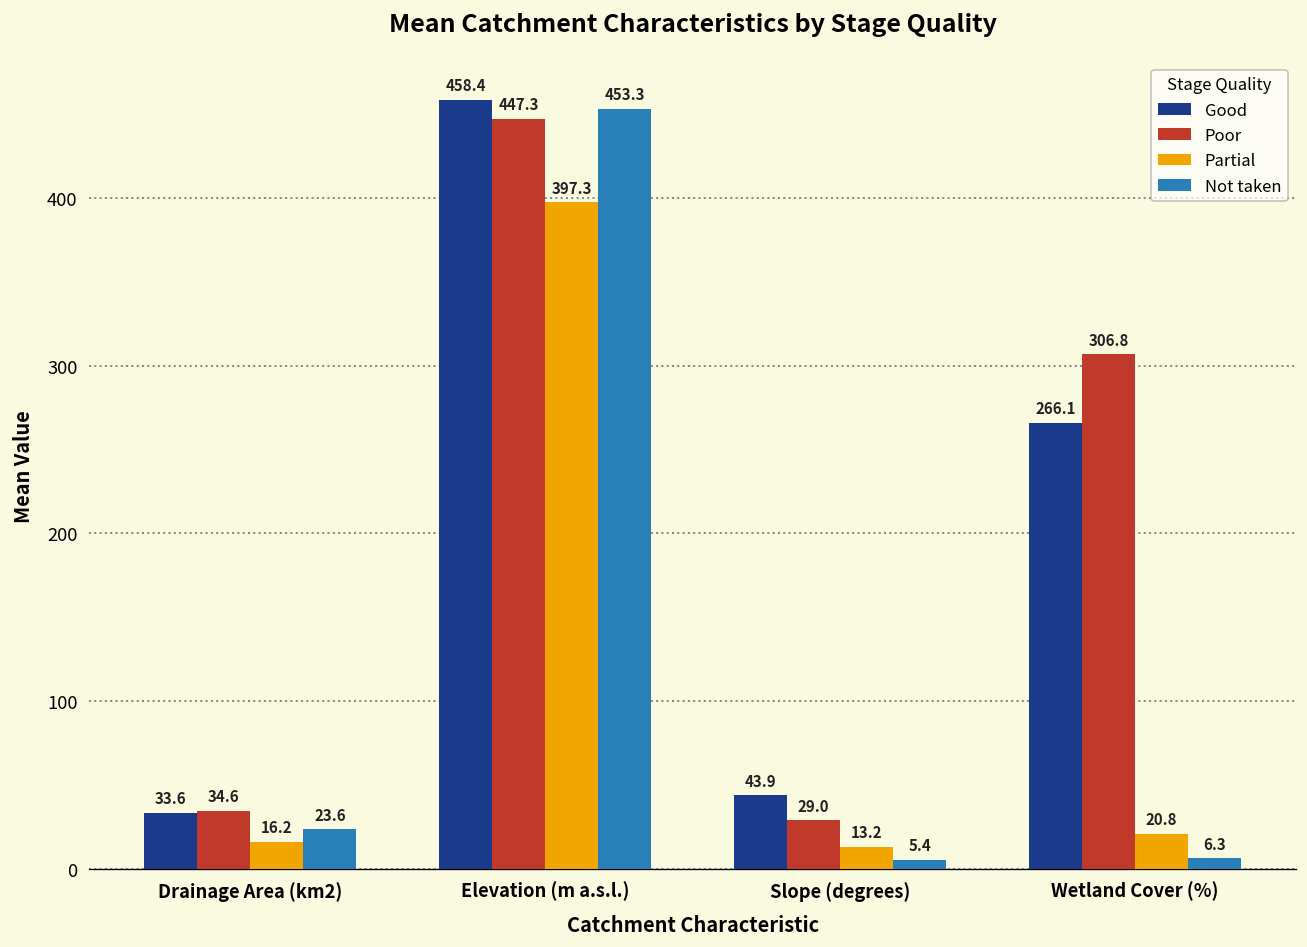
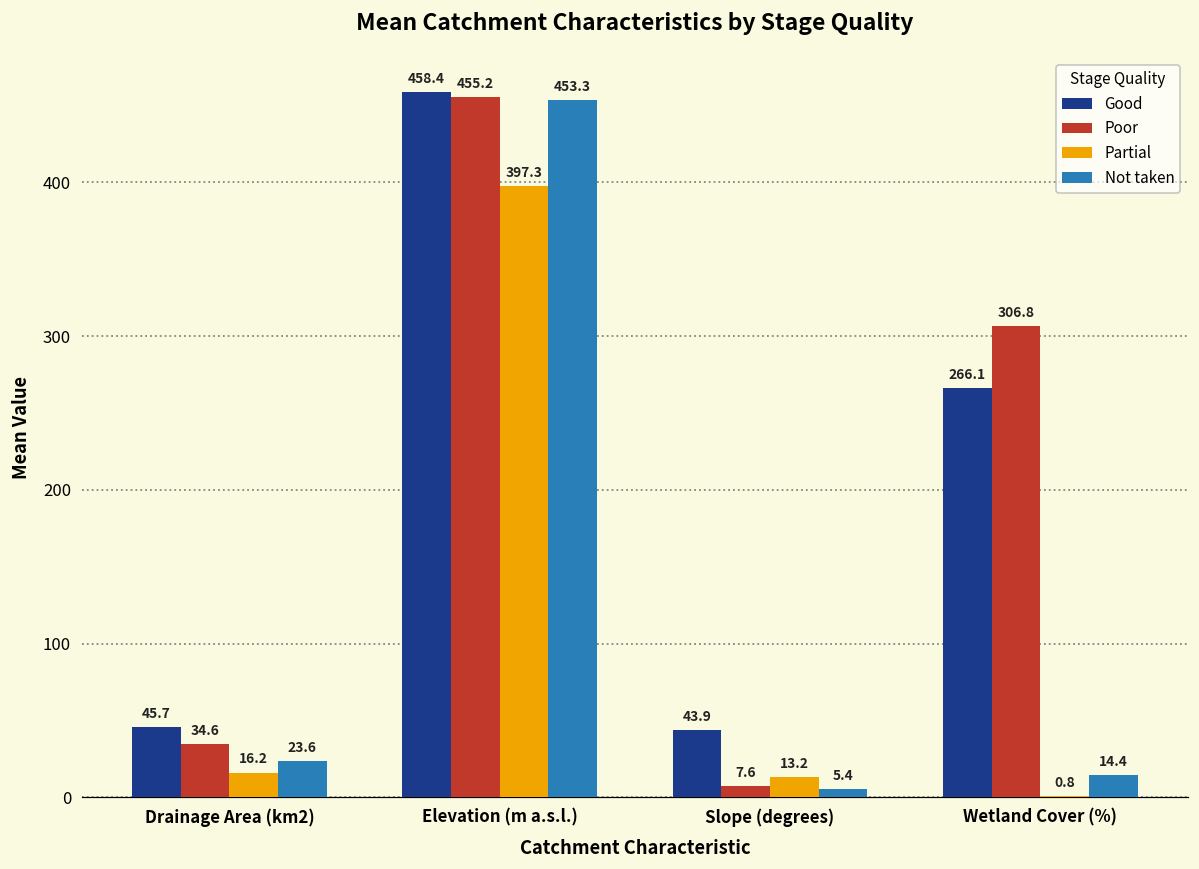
Good, Drainage Area (km2): 33.6 -> 45.7
Poor, Elevation (m a.s.l.): 447.3 -> 455.2
Poor, Slope (degrees): 29.0 -> 7.6
Partial, Wetland Cover (%): 20.8 -> 0.8
Not taken, Wetland Cover (%): 6.3 -> 14.4
